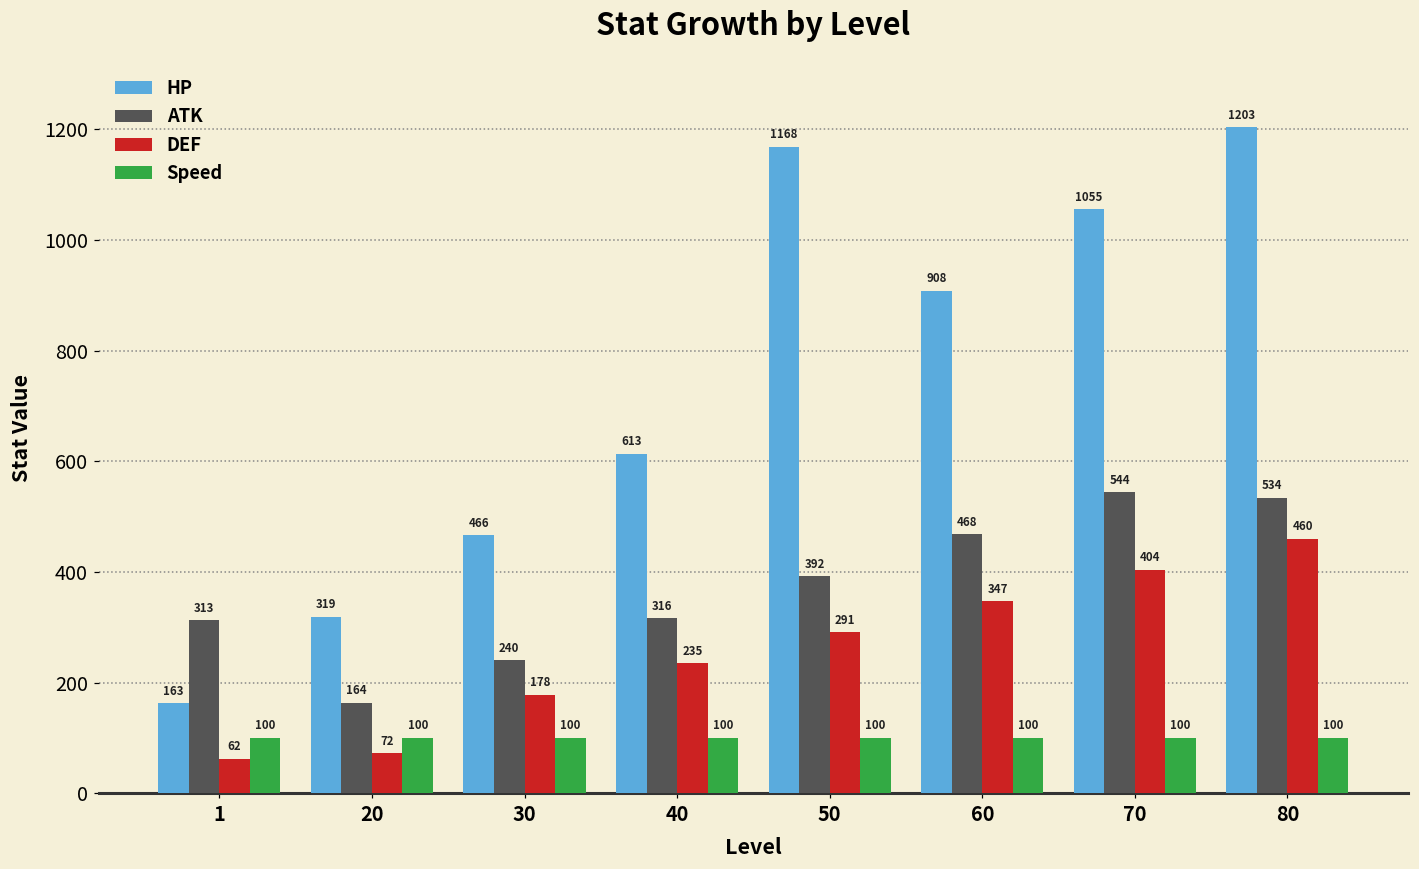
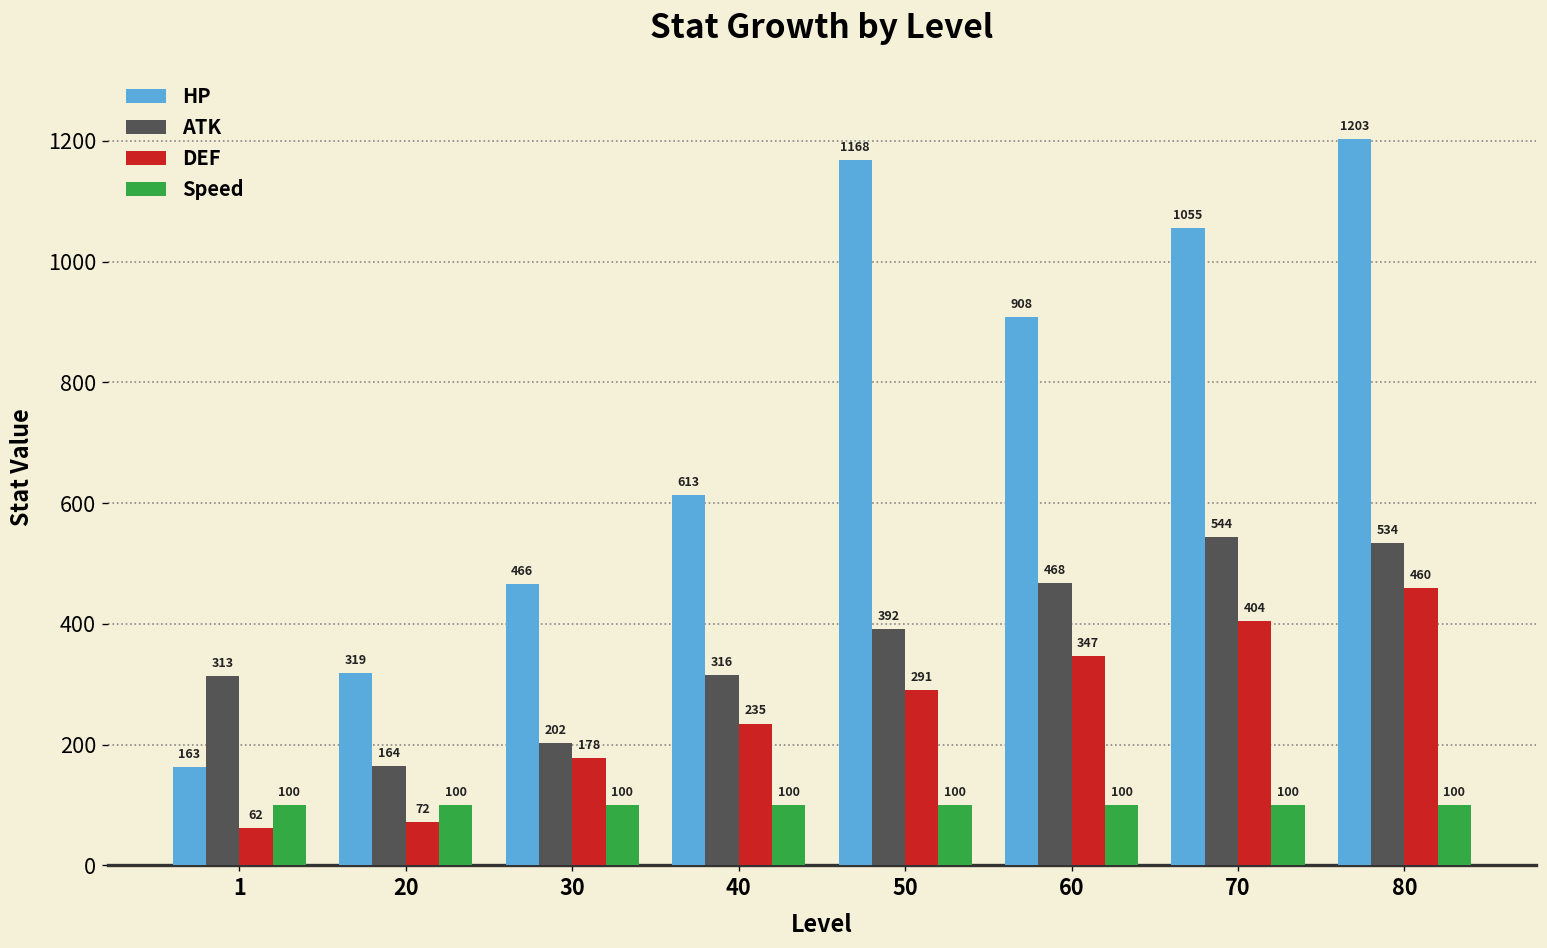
ATK, 30: 240 -> 202
